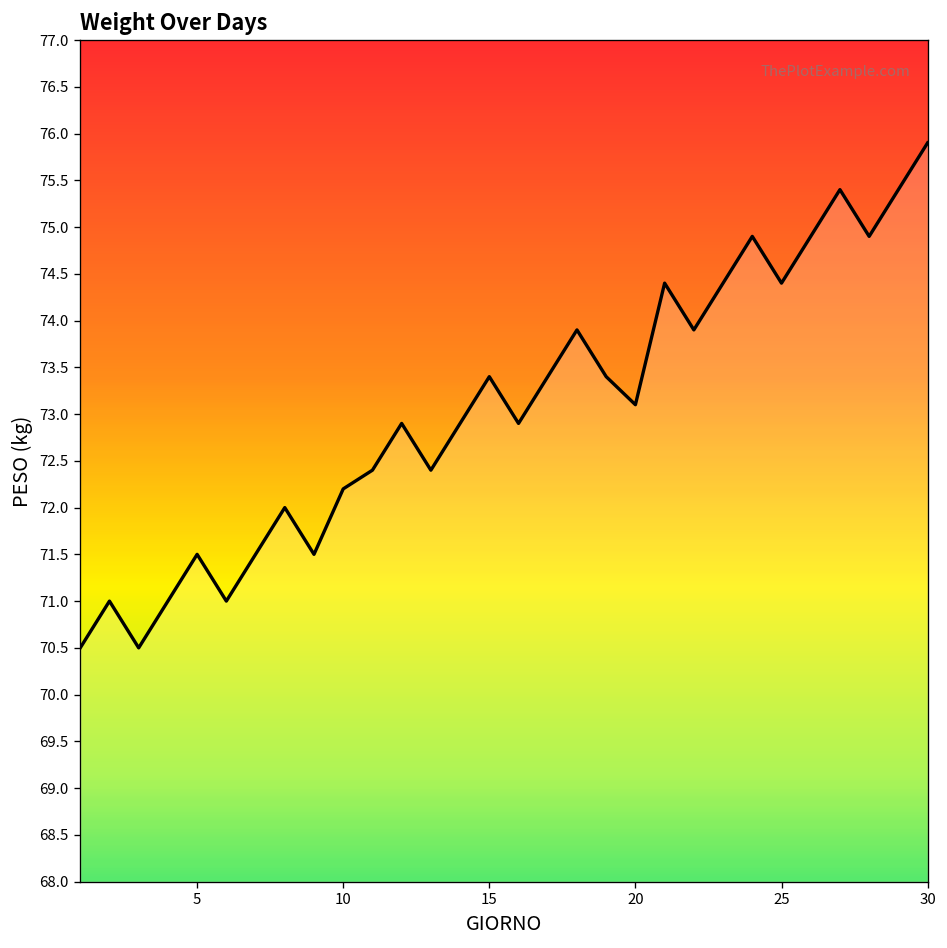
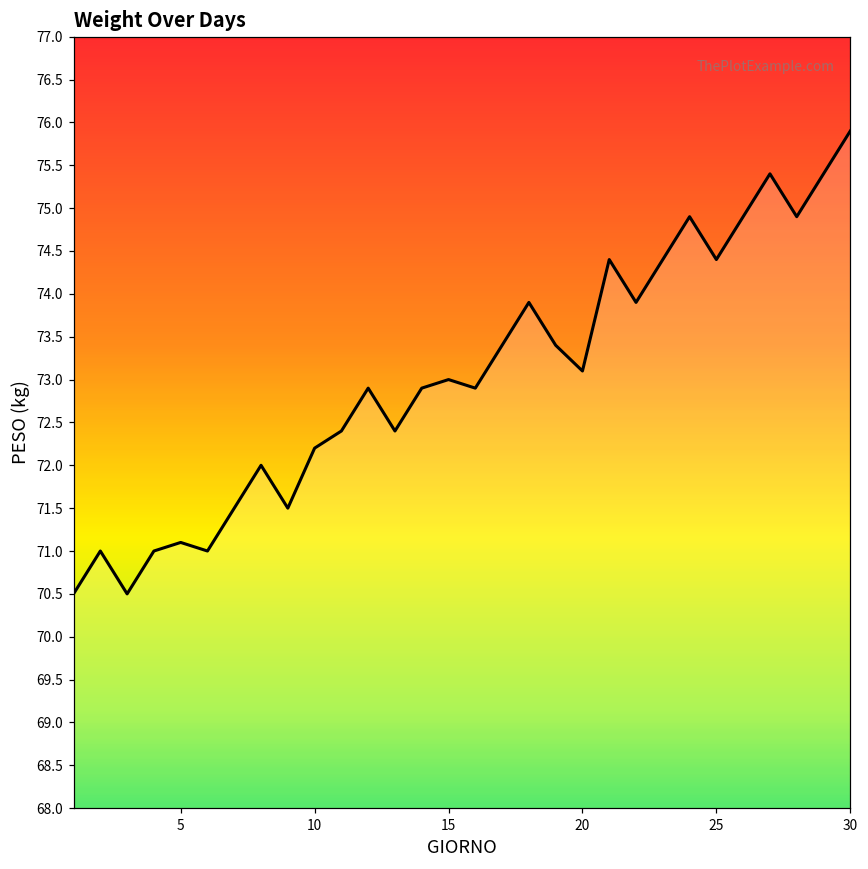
5: 71.5 -> 71.1
15: 73.4 -> 73.0
